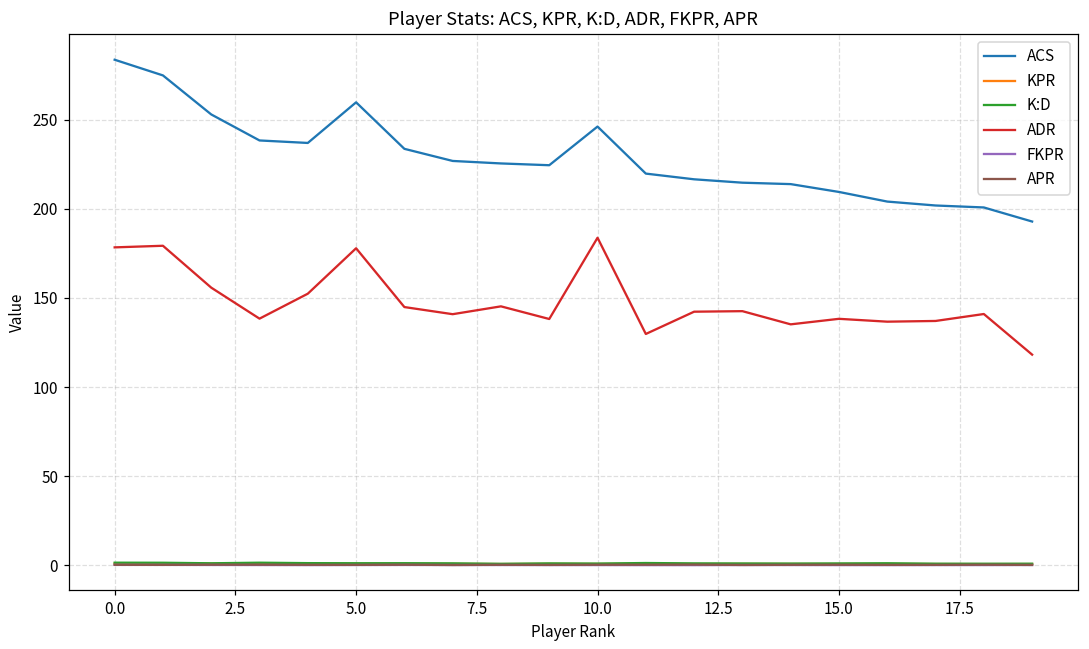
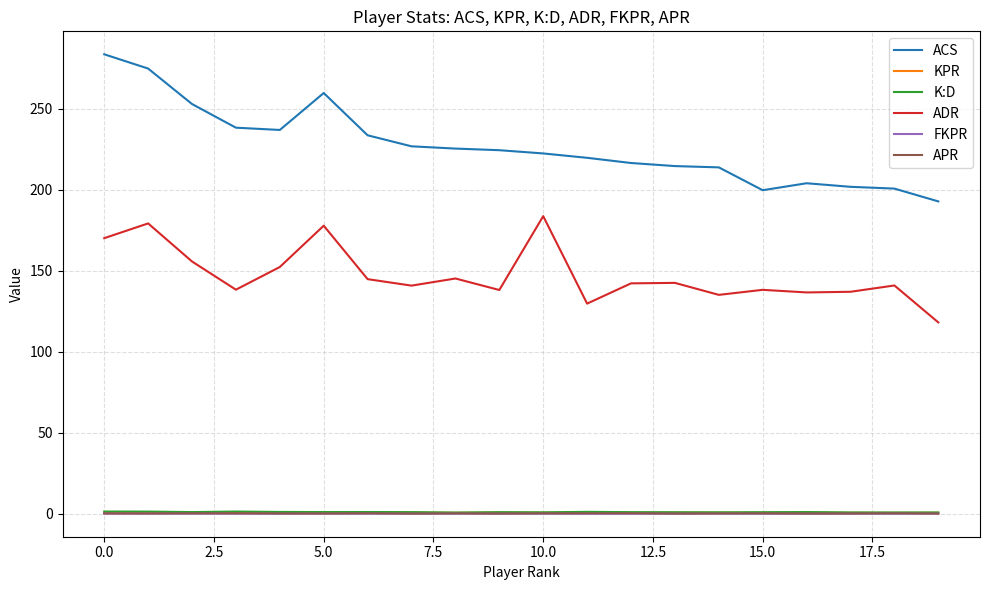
ADR, 0.0: 178 -> 170
ACS, 10.0: 246 -> 223
ACS, 15.0: 210 -> 200
